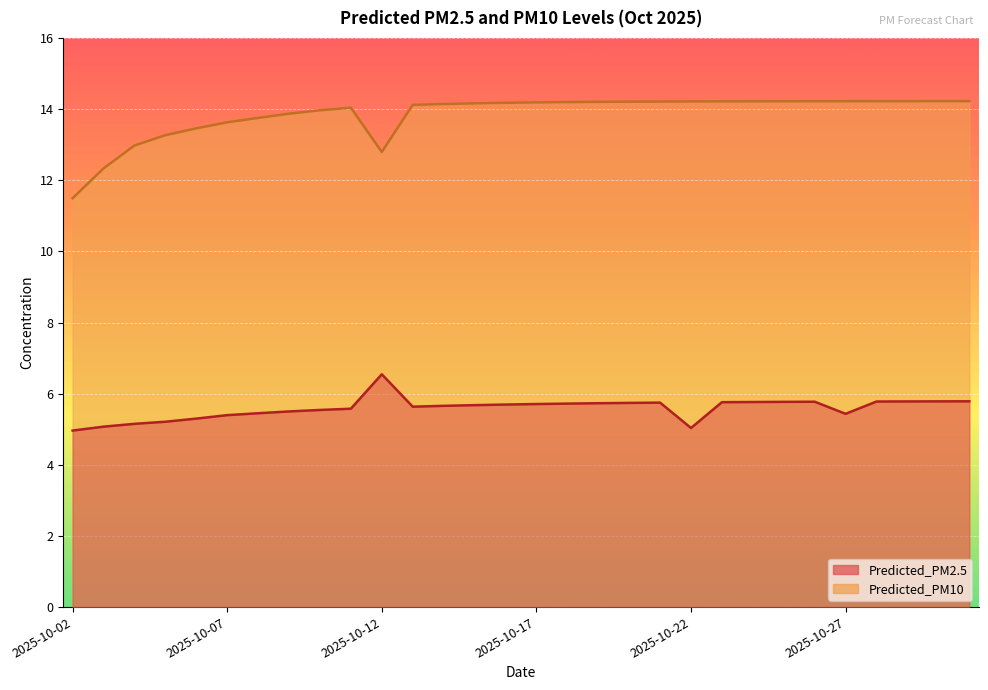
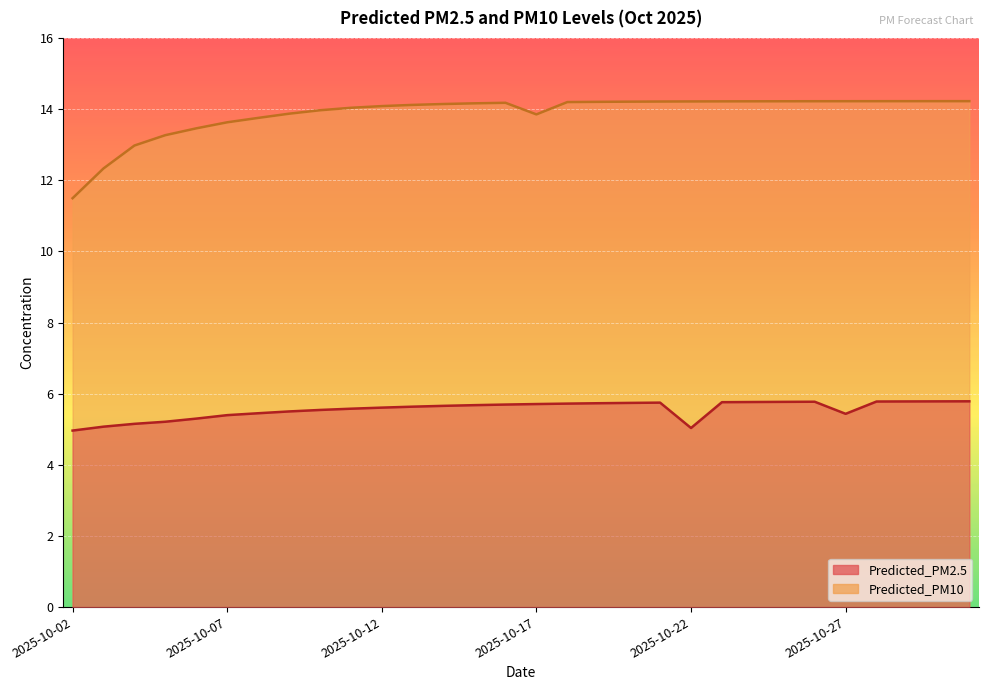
Predicted_PM10, 2025-10-12: 12.8 -> 14.1
Predicted_PM2.5, 2025-10-12: 6.5 -> 5.6
Predicted_PM10, 2025-10-17: 14.2 -> 13.9
